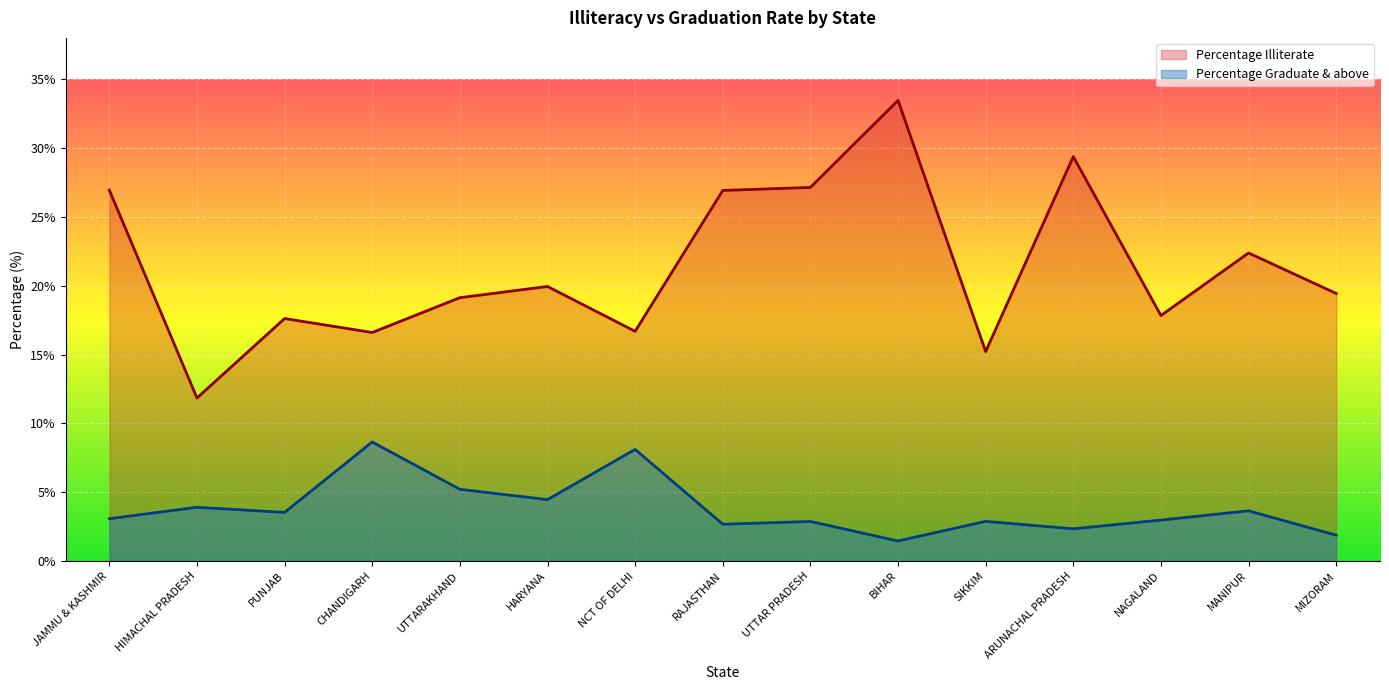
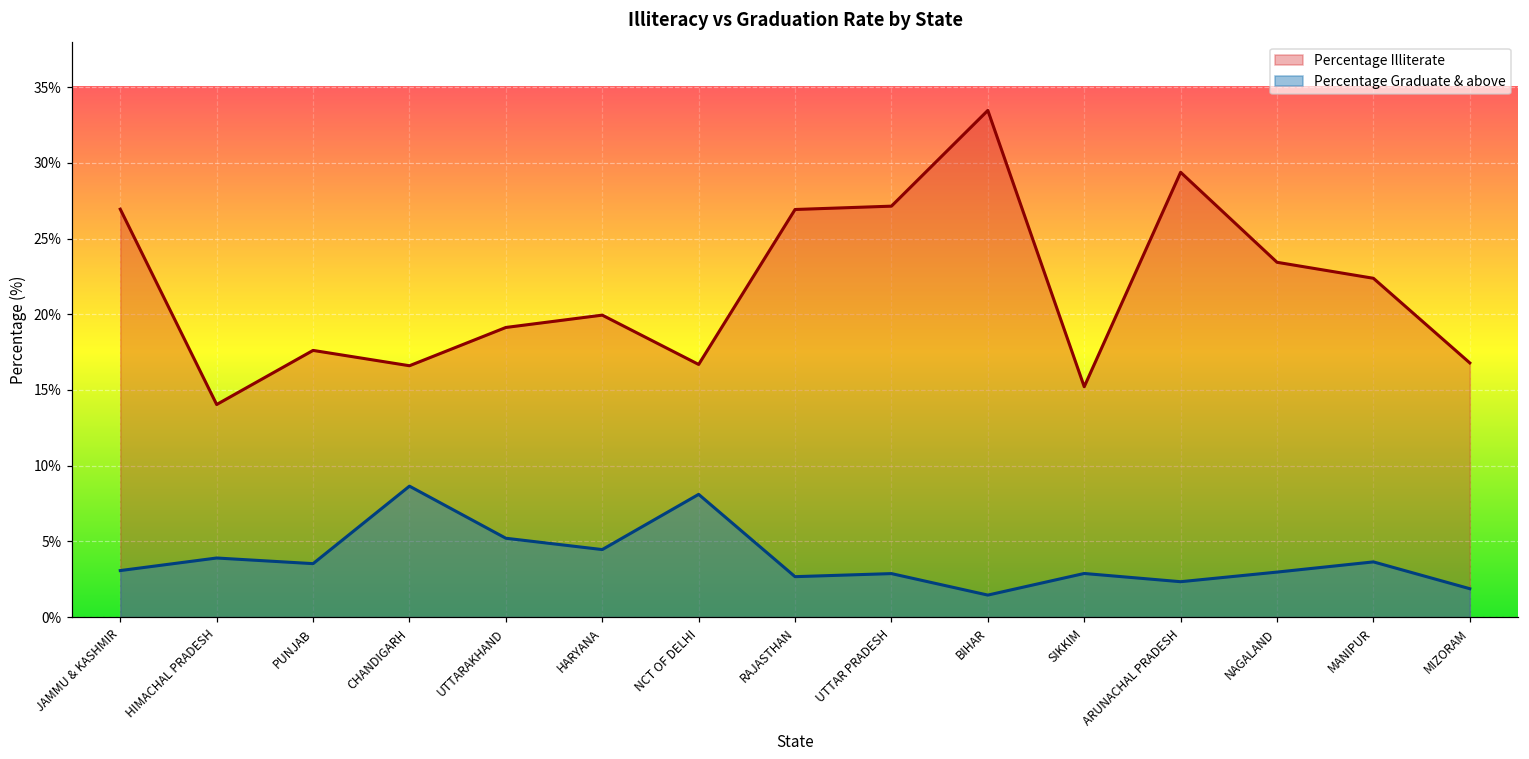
Percentage Illiterate, HIMACHAL PRADESH: 11.8% -> 14.0%
Percentage Illiterate, NAGALAND: 17.8% -> 23.4%
Percentage Illiterate, MIZORAM: 19.4% -> 16.8%
